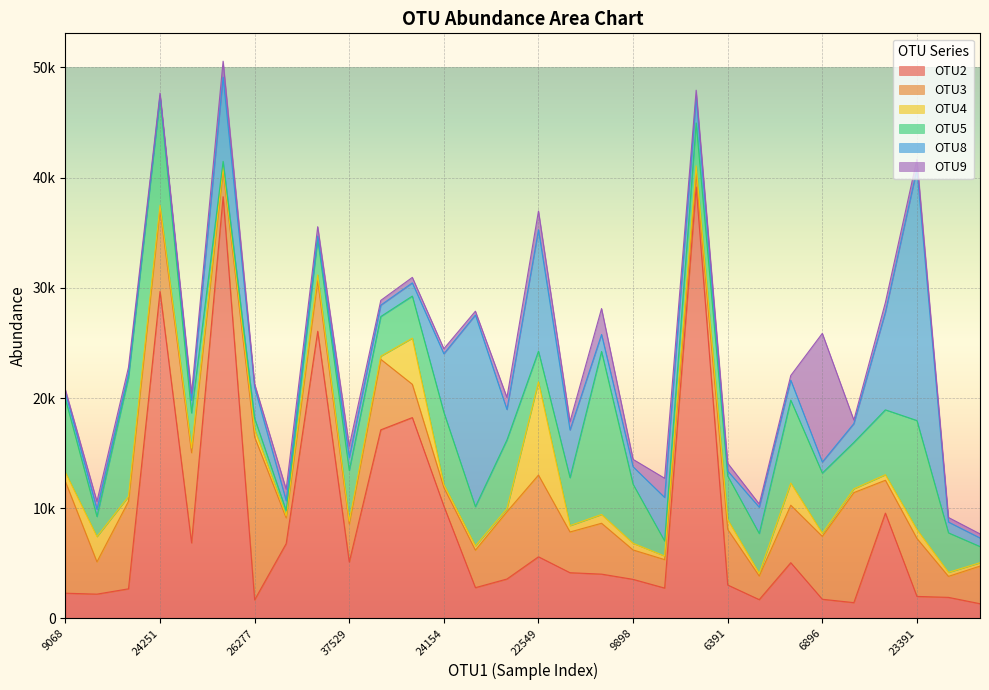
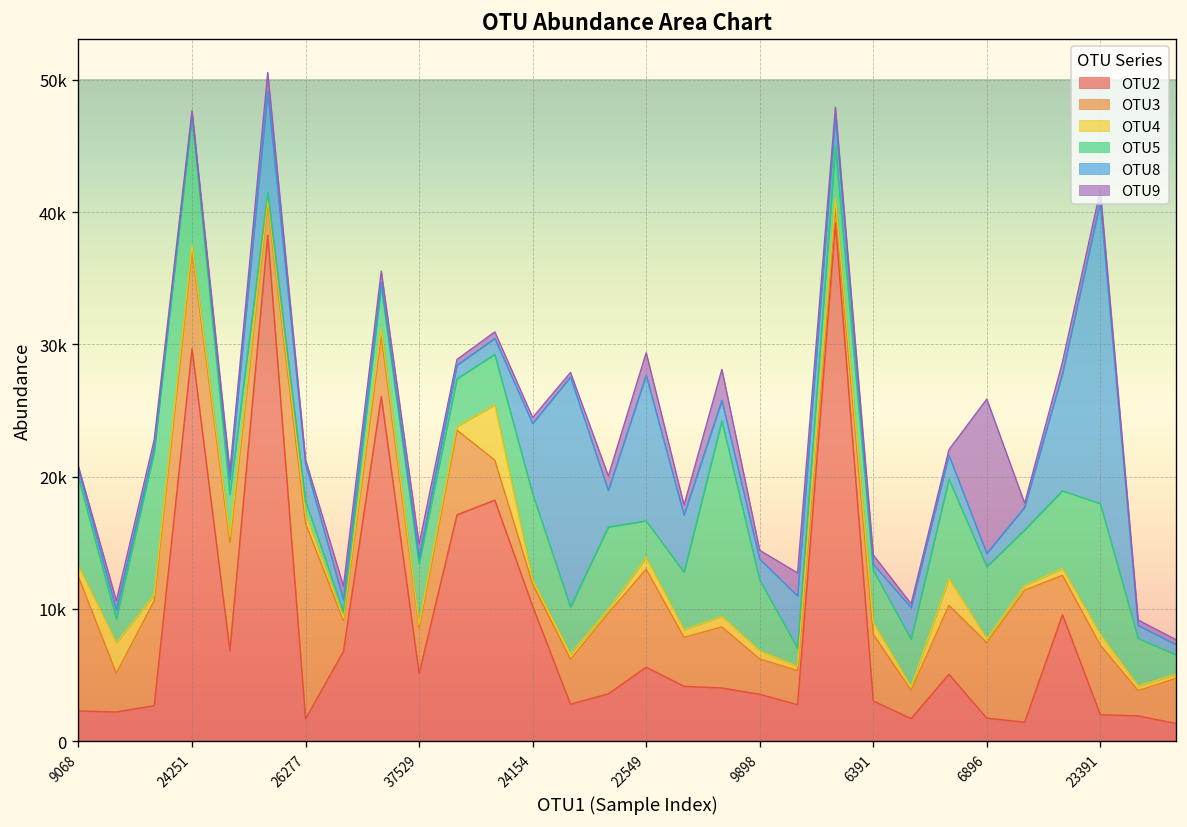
OTU8, 37529: 1200 -> 400
OTU4, 22549: 8500 -> 900
